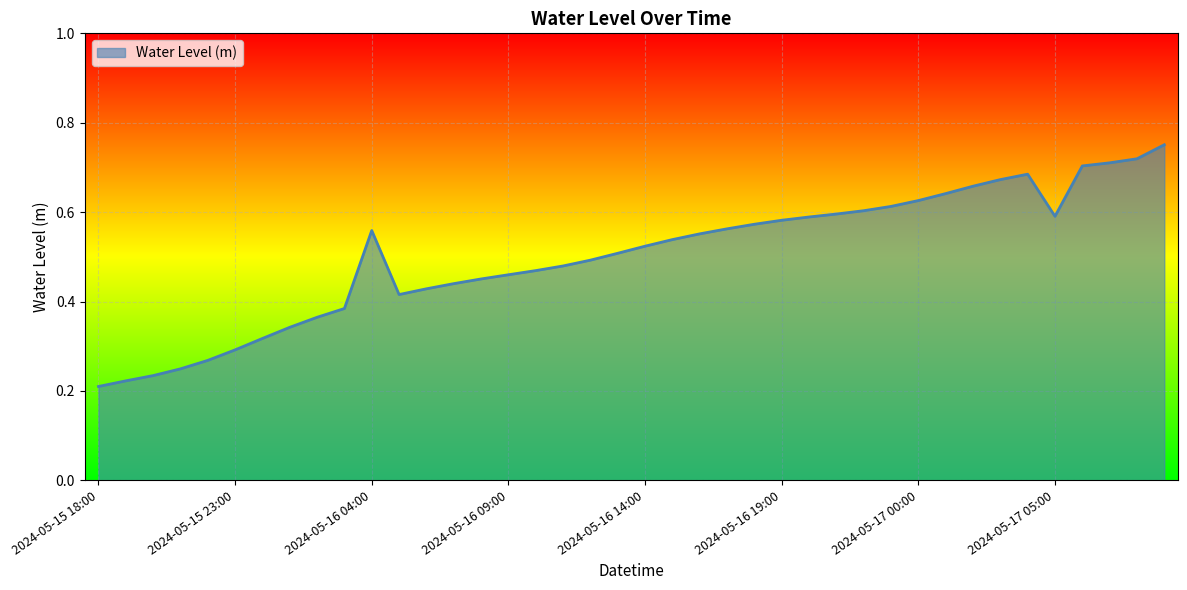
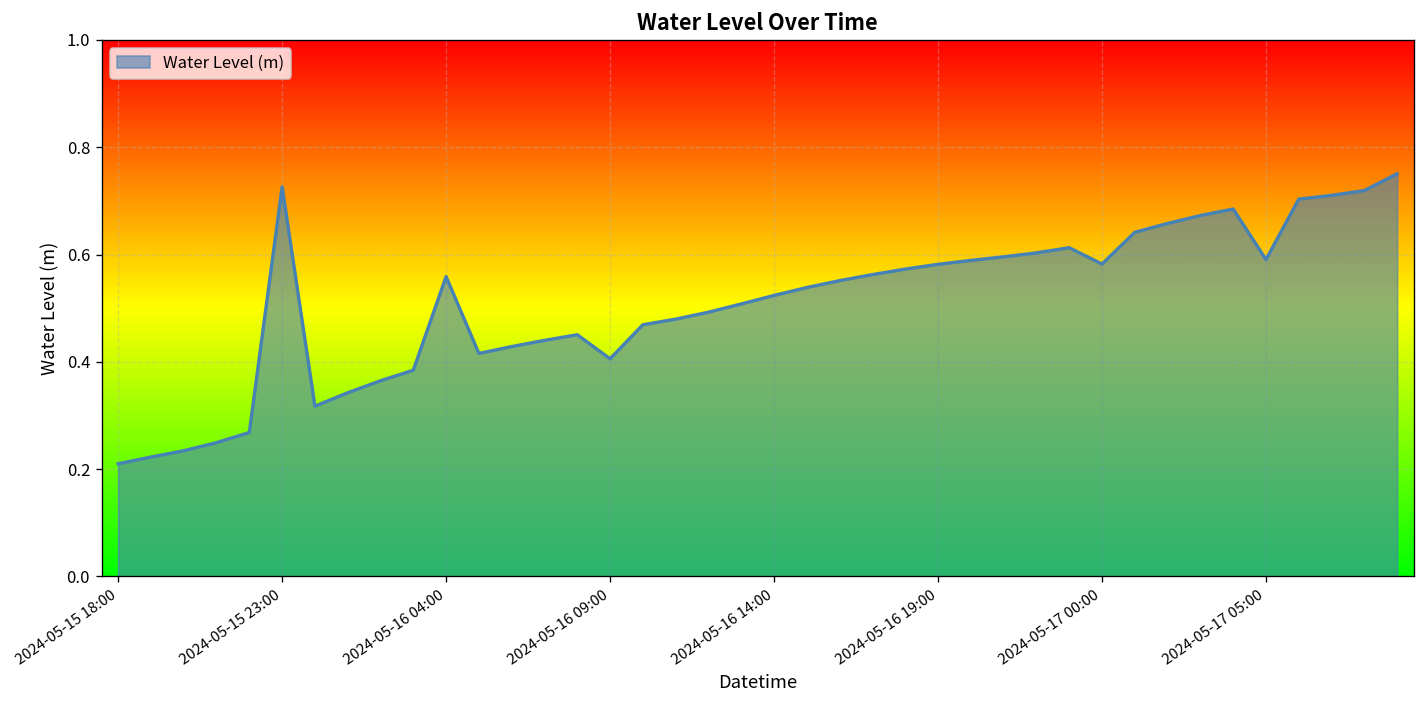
2024-05-15 23:00: 0.29 -> 0.73
2024-05-16 09:00: 0.46 -> 0.41
2024-05-17 00:00: 0.63 -> 0.58
